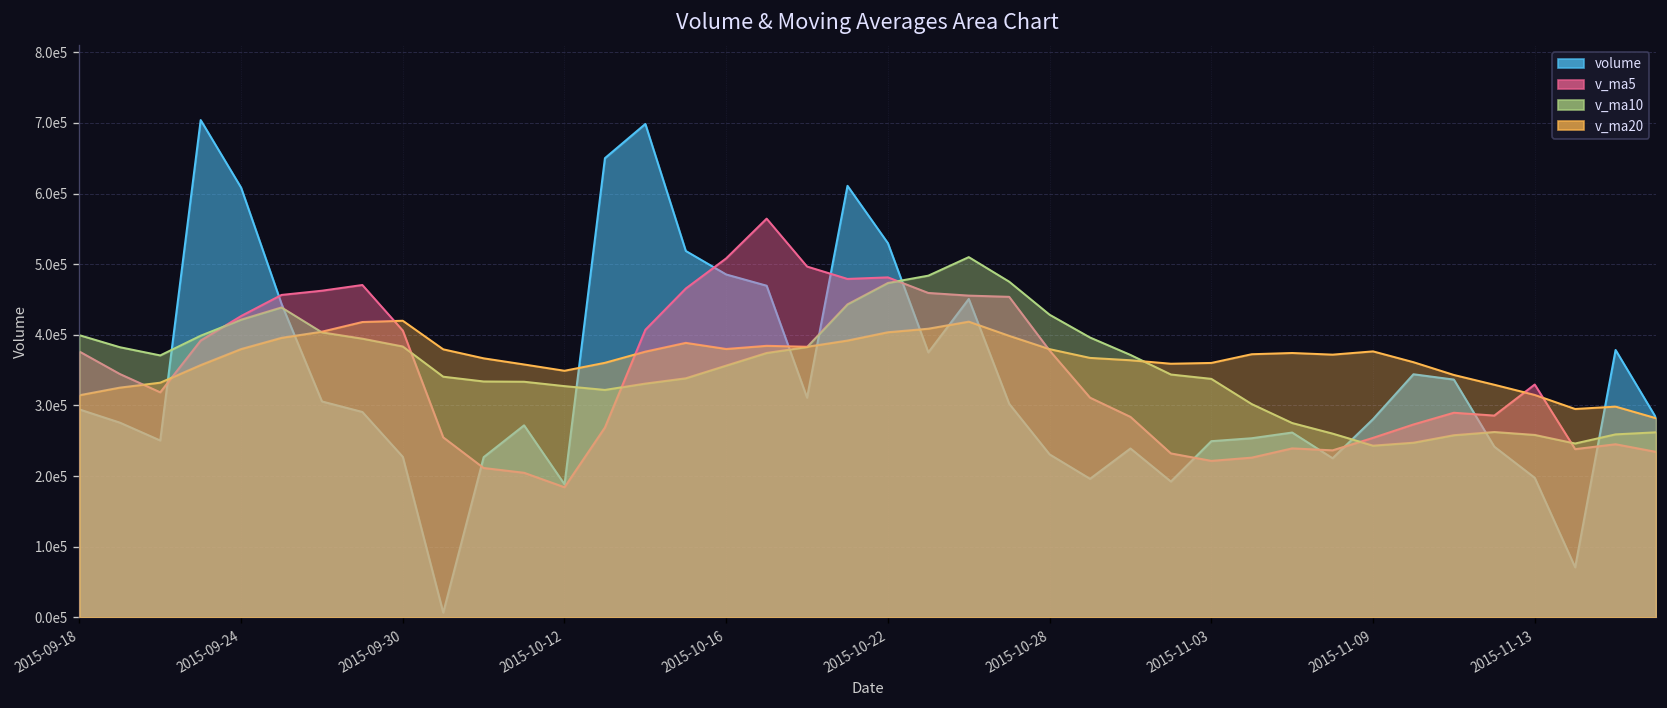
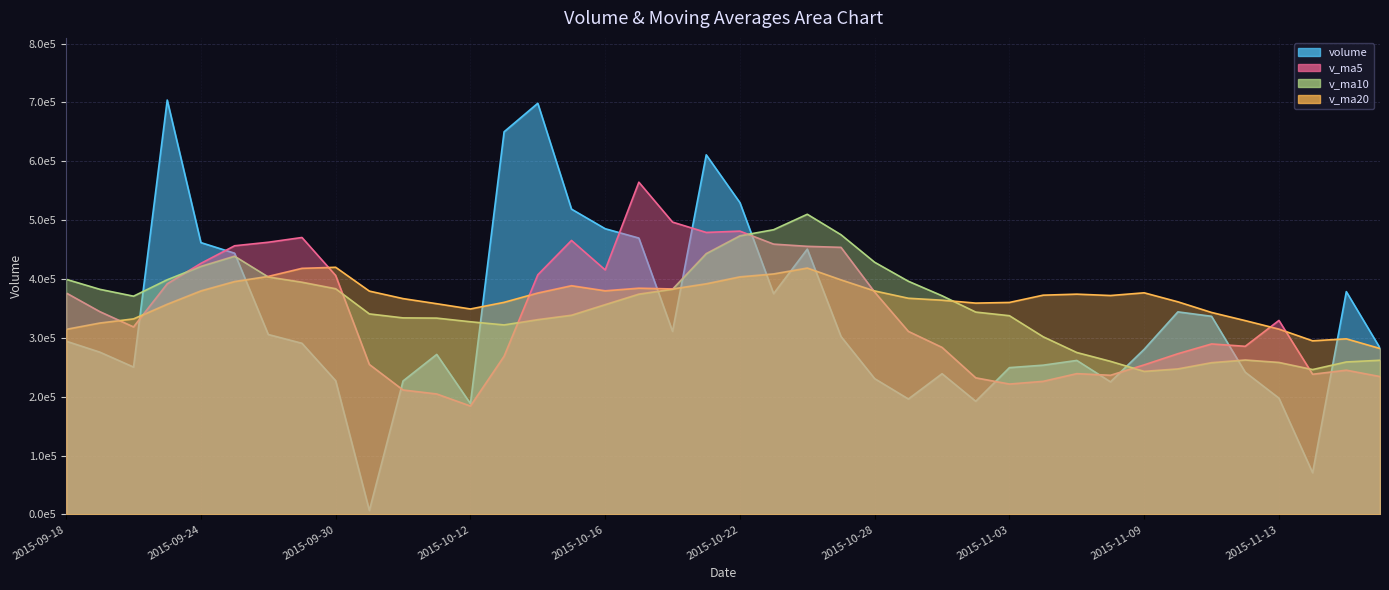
volume, 2015-09-24: 610000 -> 460000
v_ma5, 2015-10-16: 510000 -> 420000
